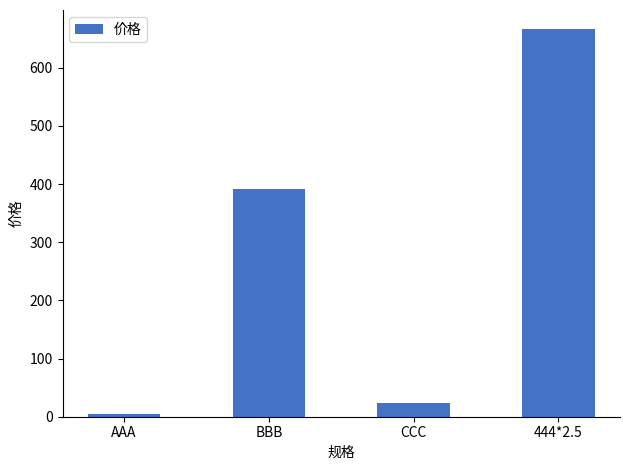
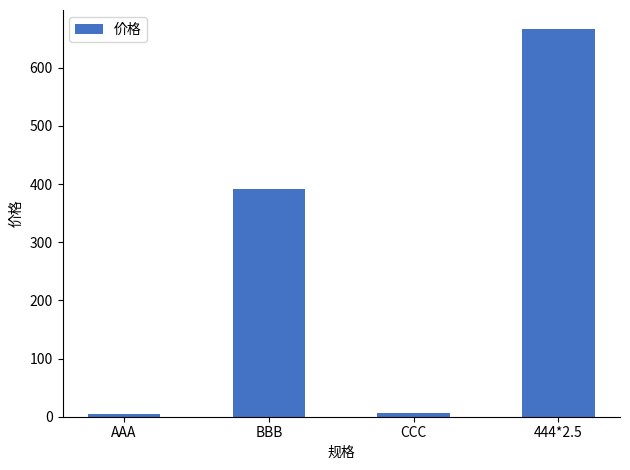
CCC: 20 -> 10
